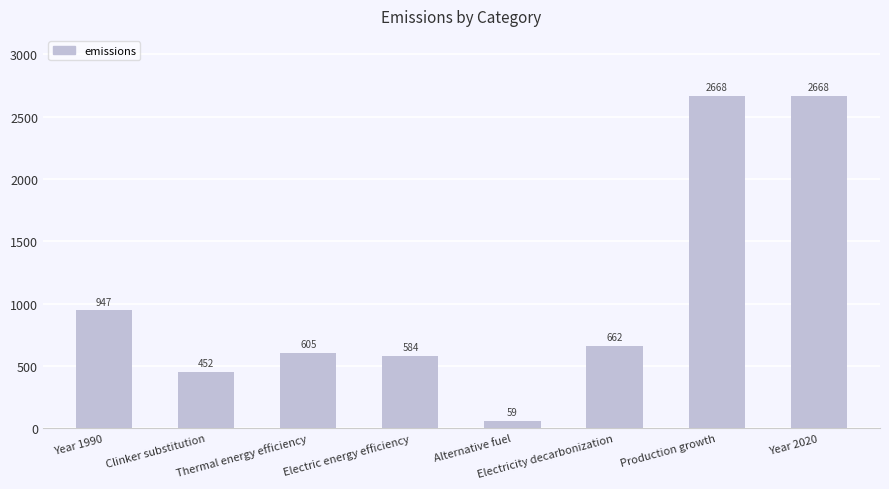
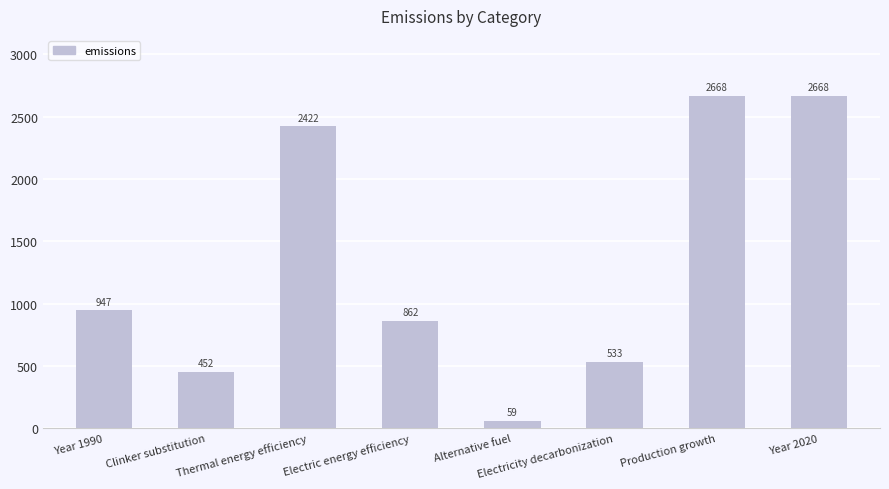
Thermal energy efficiency: 605 -> 2422
Electric energy efficiency: 584 -> 862
Electricity decarbonization: 662 -> 533
